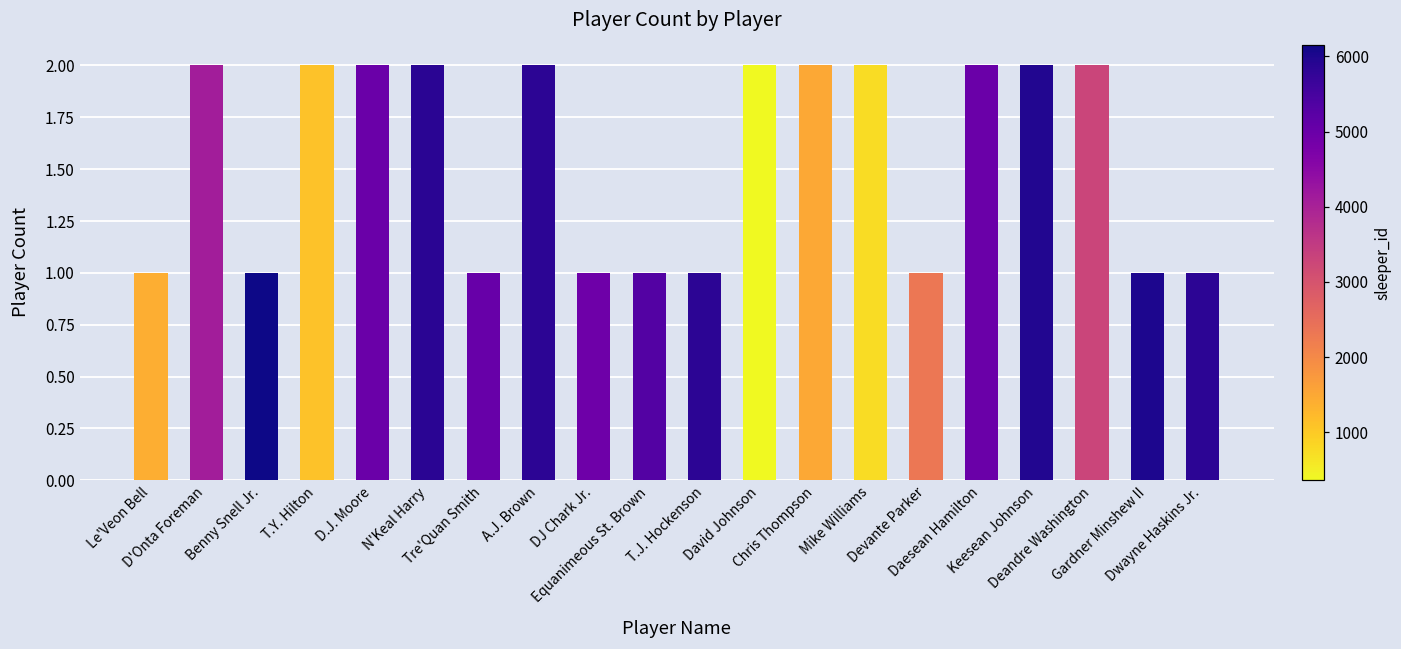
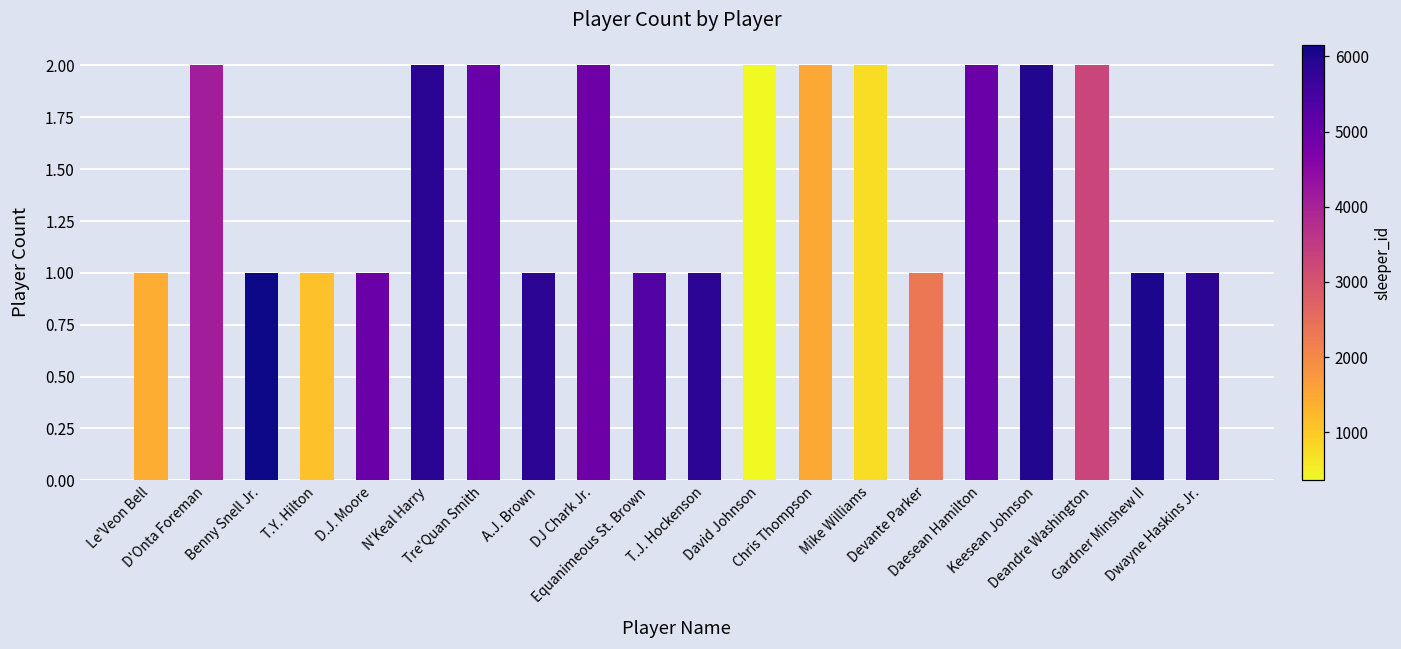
T.Y. Hilton: 2 -> 1
D.J. Moore: 2 -> 1
Tre'Quan Smith: 1 -> 2
A.J. Brown: 2 -> 1
DJ Chark Jr.: 1 -> 2
